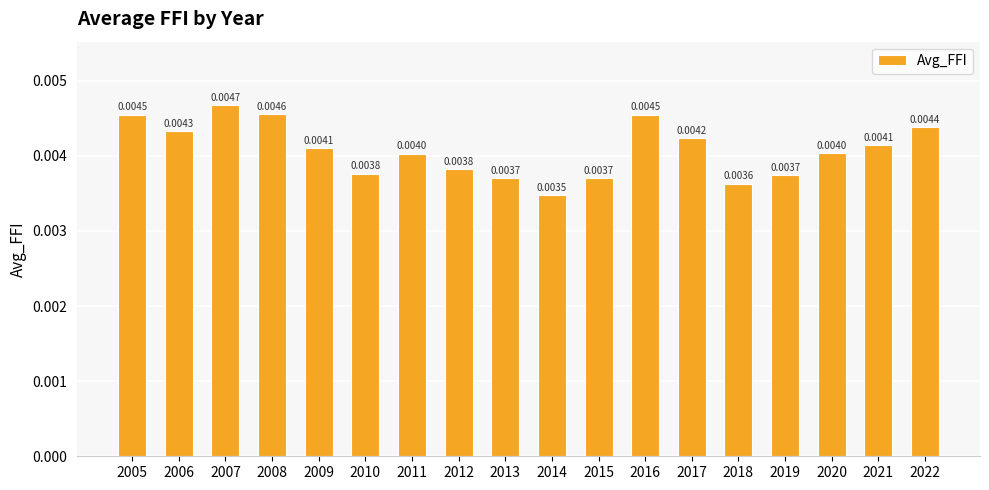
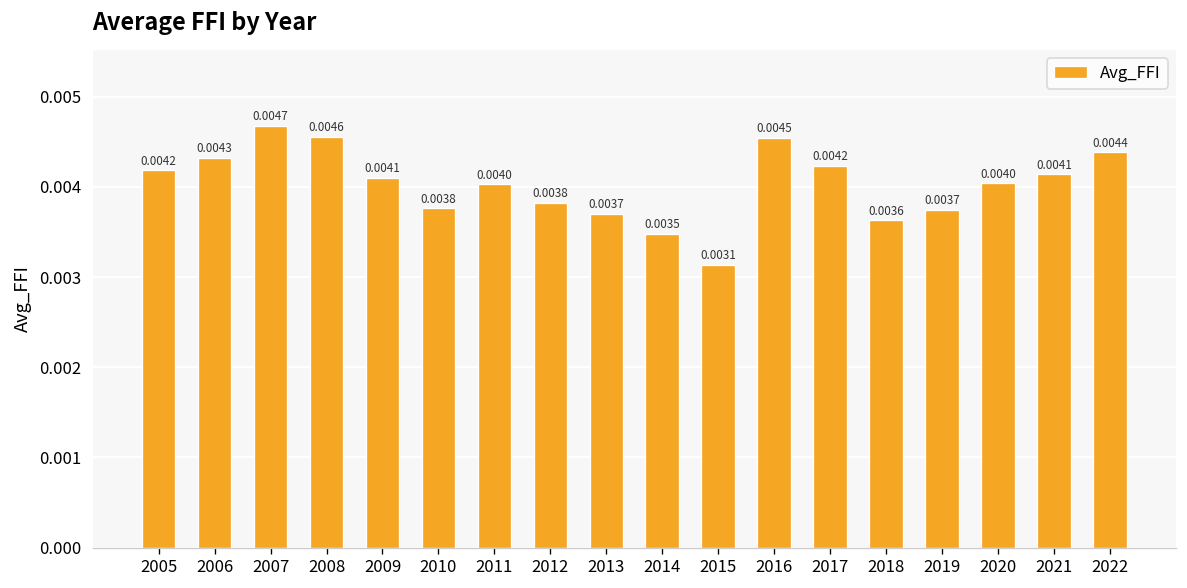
2005: 0.0045 -> 0.0042
2015: 0.0037 -> 0.0031
